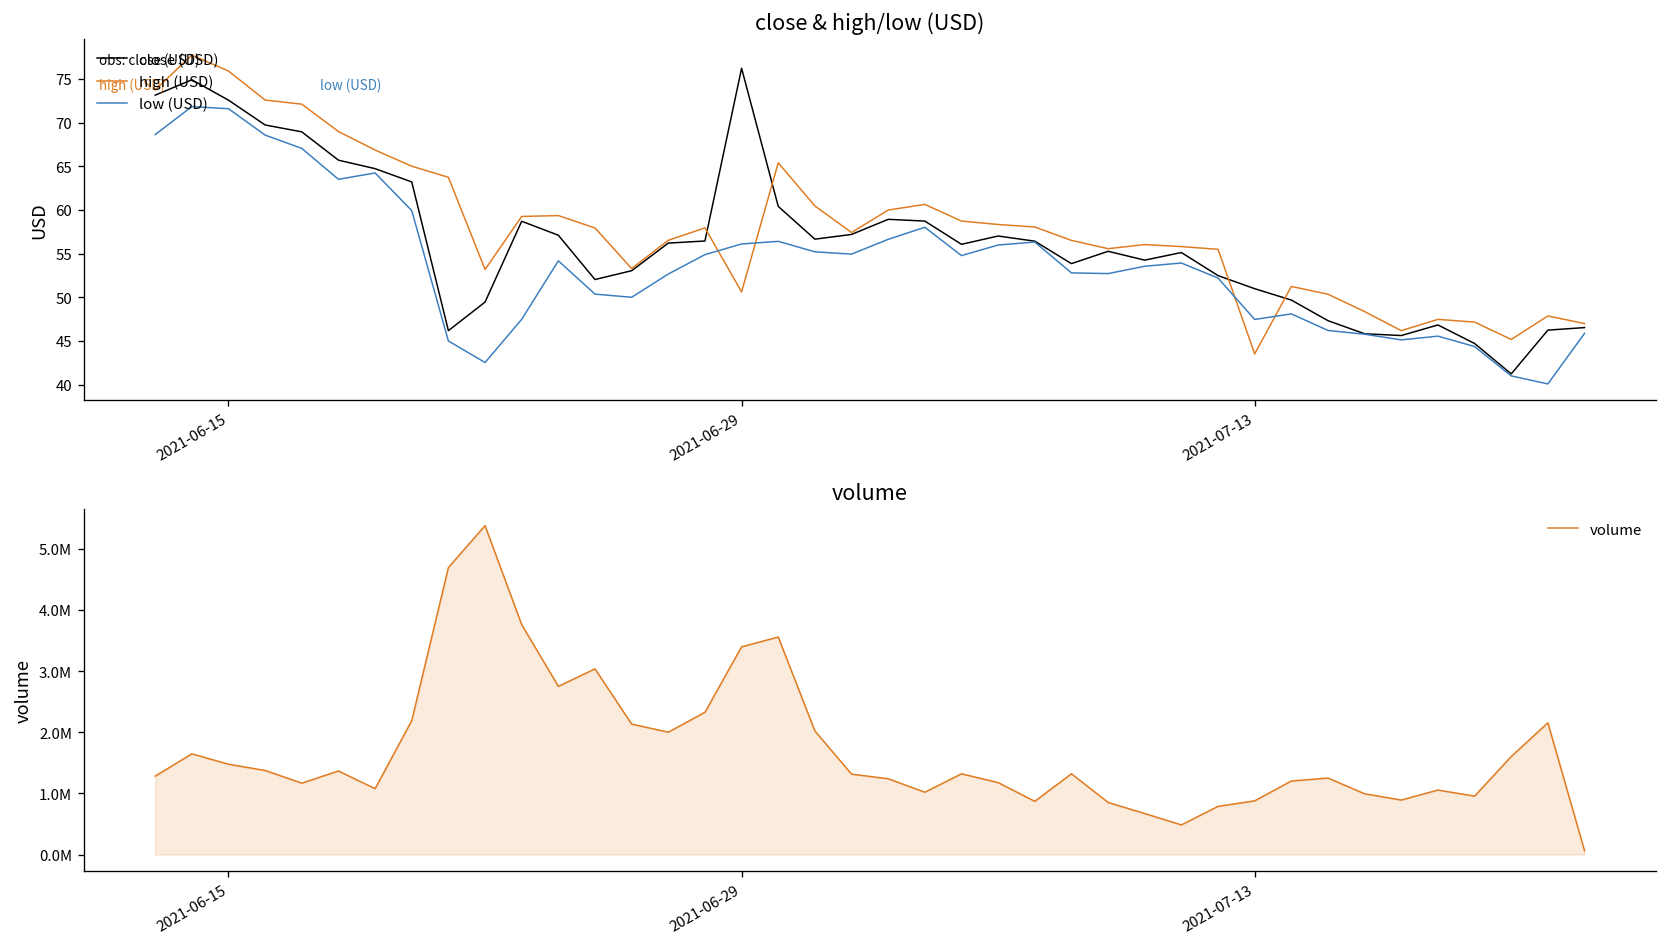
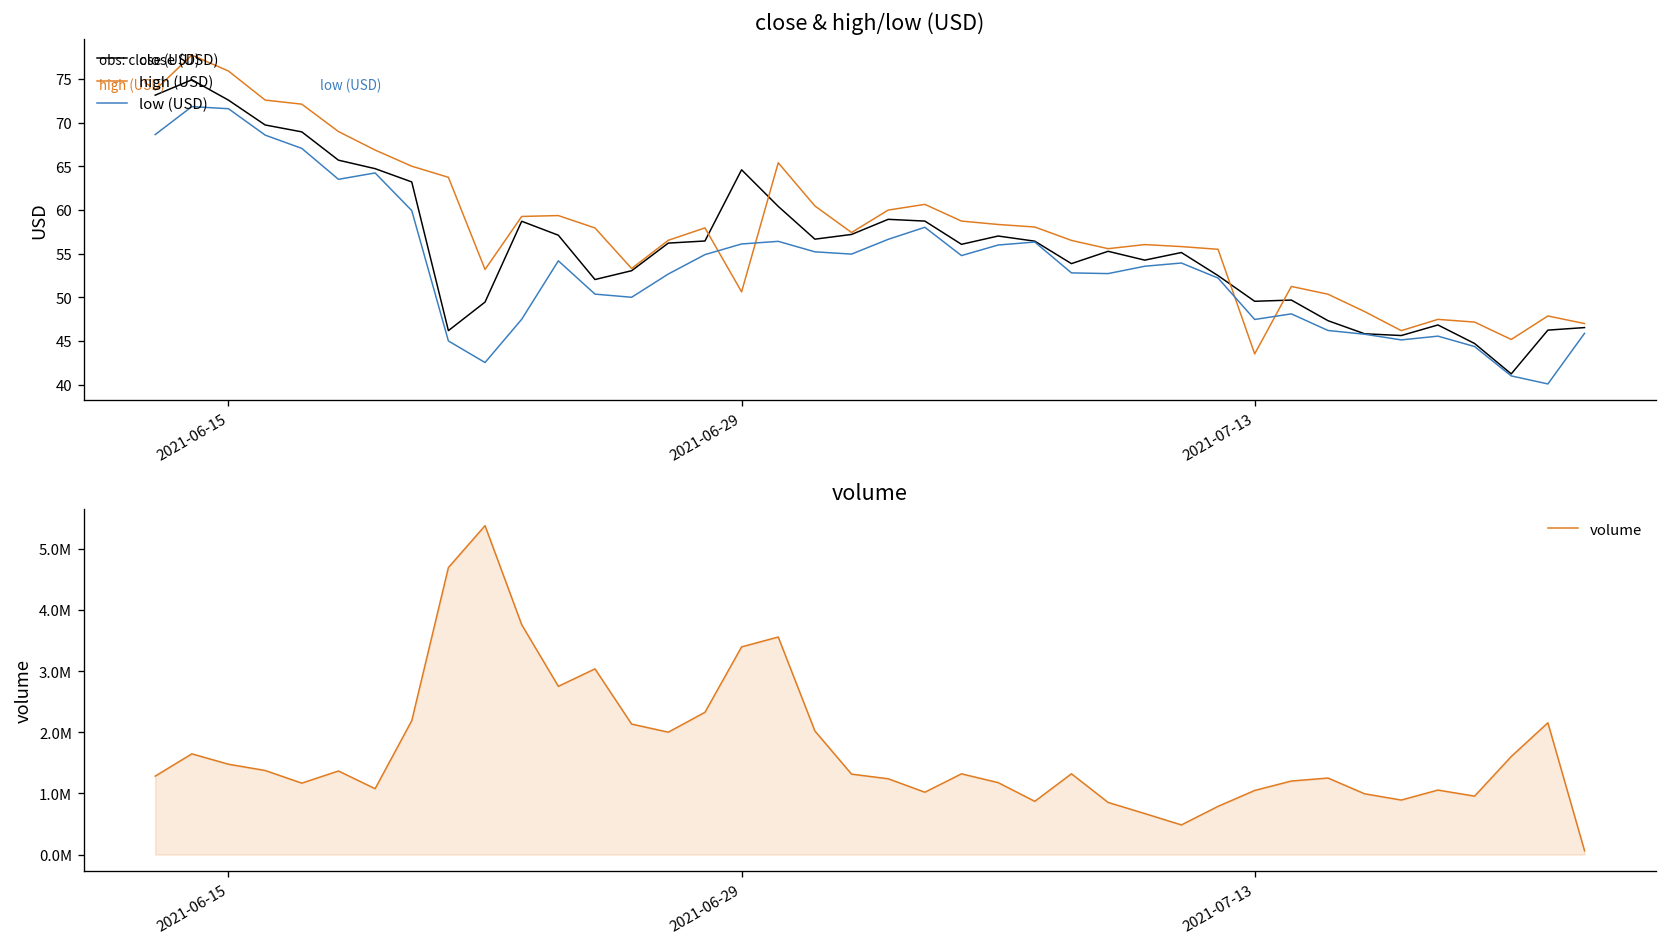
close & high/low (USD), close (USD), 2021-06-29: 76 -> 65
close & high/low (USD), close (USD), 2021-07-13: 51 -> 50
volume, 2021-07-13: 900000 -> 1000000
